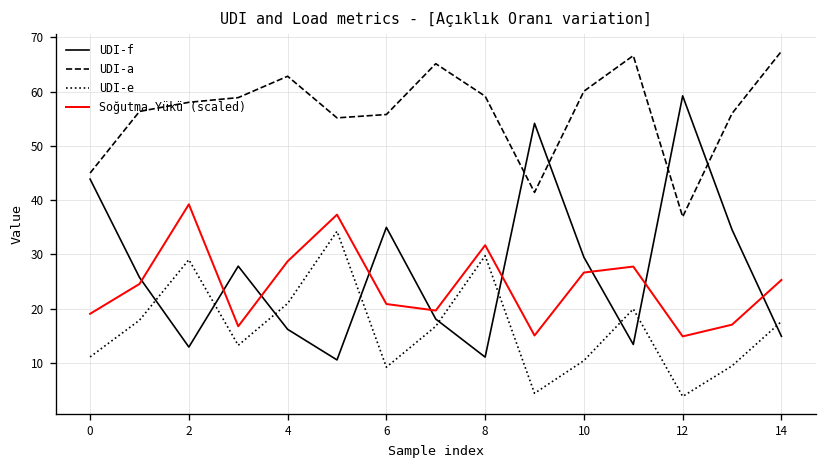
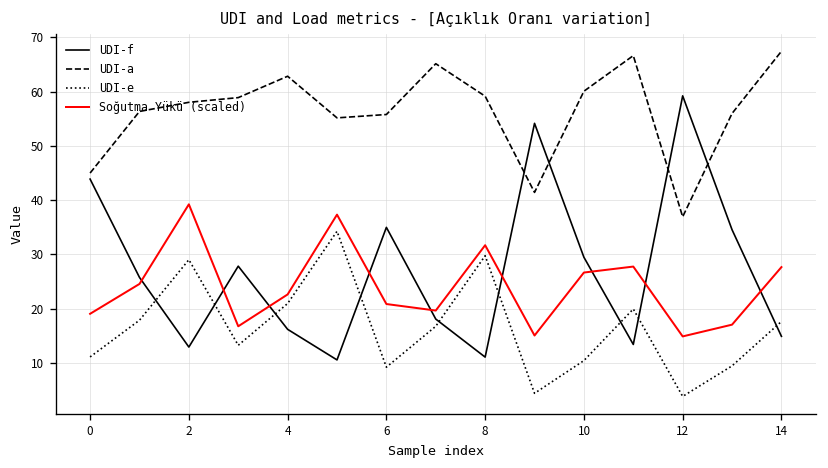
Soğutma Yükü (scaled), 4: 29 -> 23
Soğutma Yükü (scaled), 14: 25 -> 28
